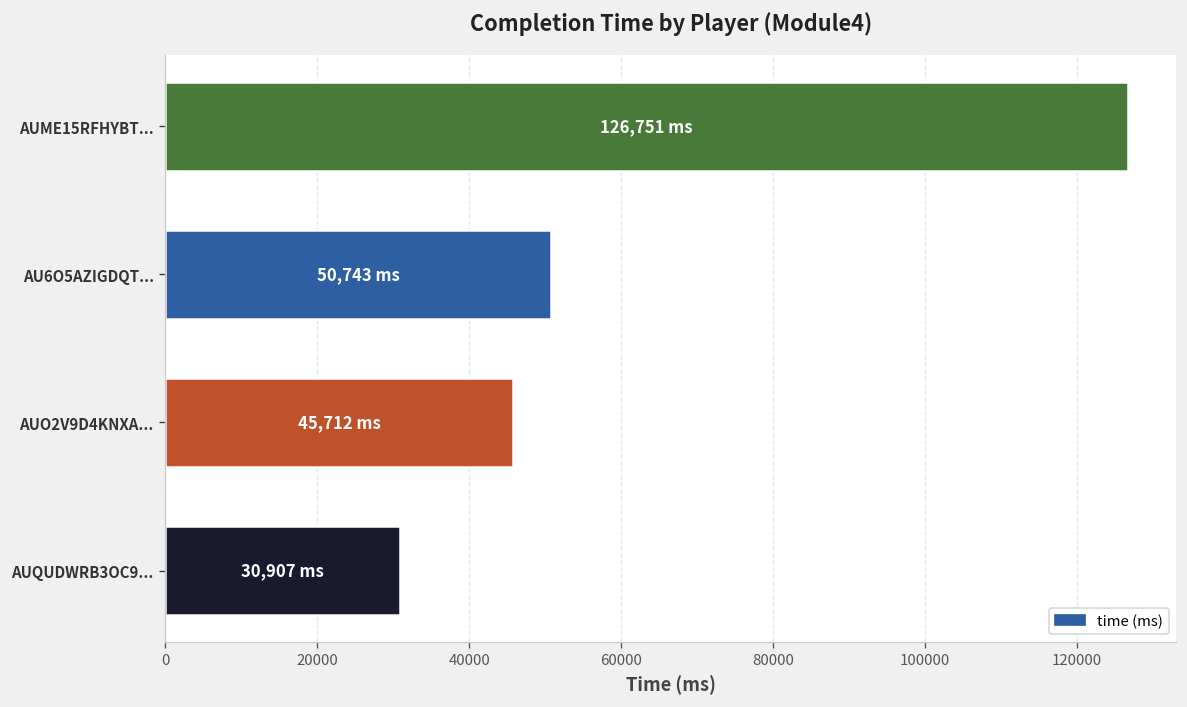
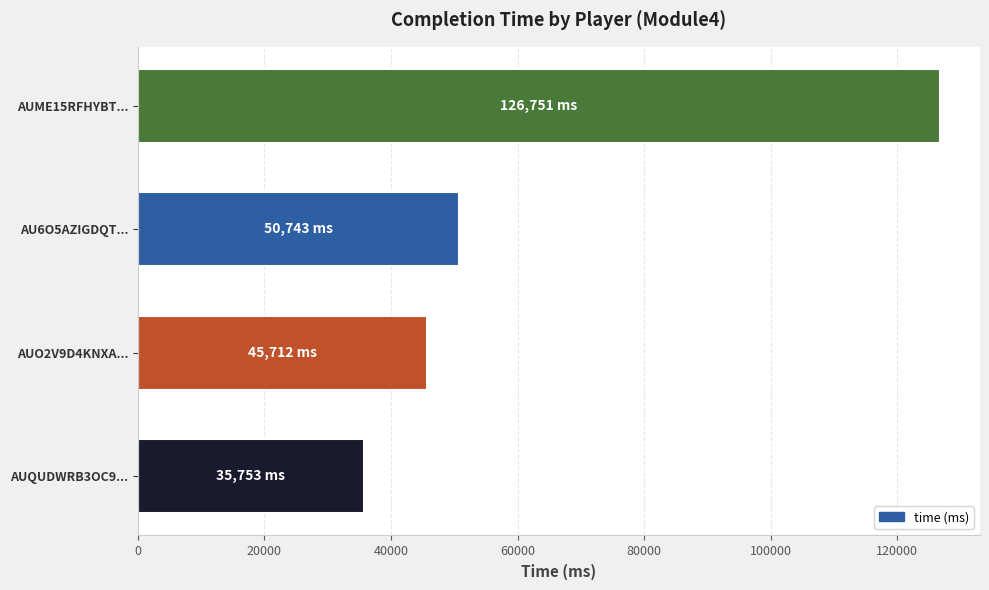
AUQUDWRB3OC9...: 30,907 -> 35,753
